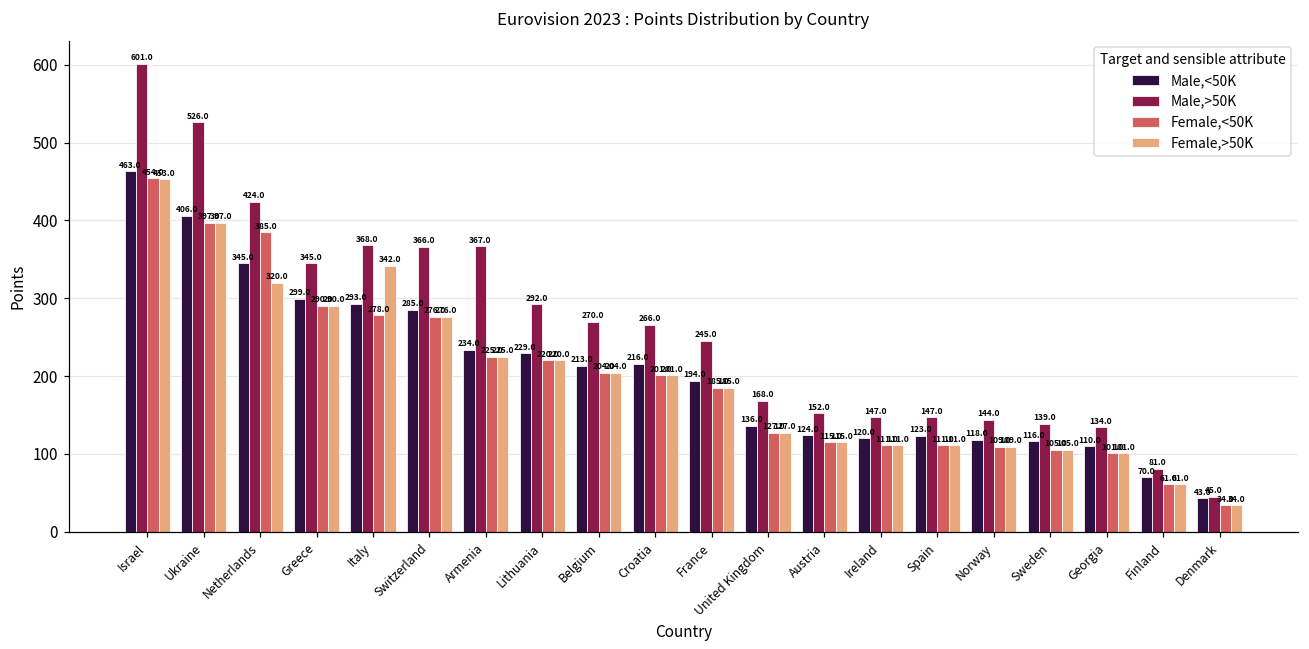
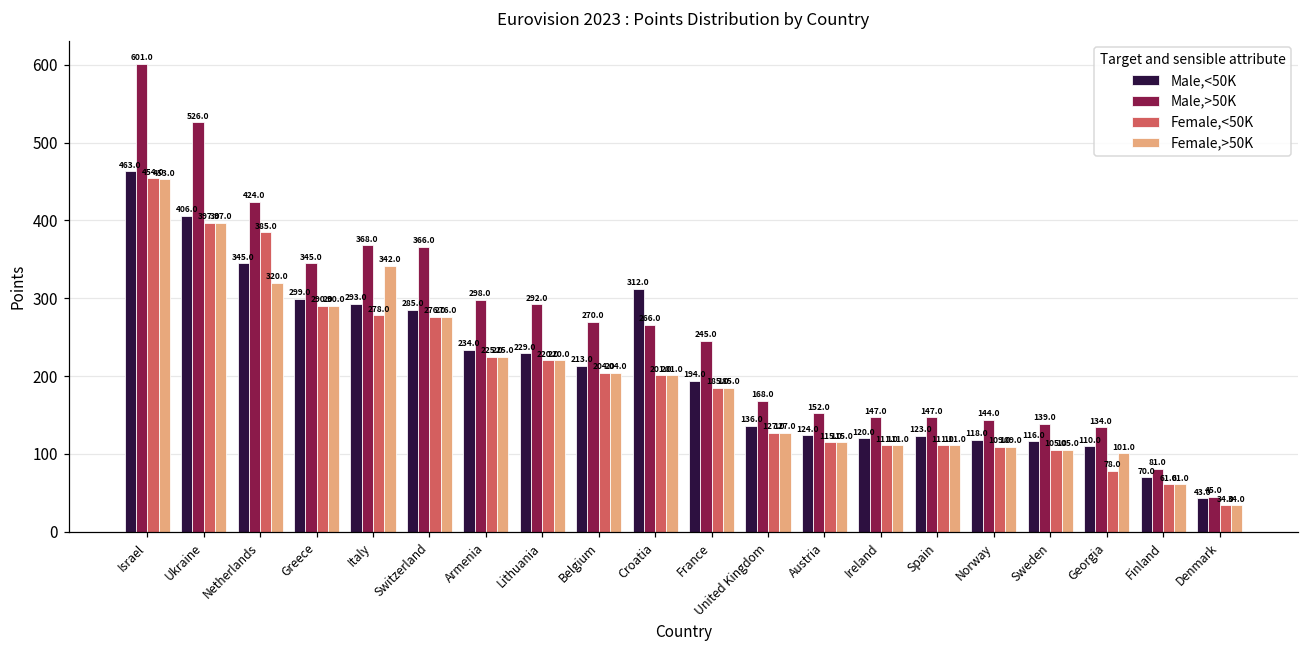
Male,>50K, Armenia: 367.0 -> 298.0
Male,<50K, Croatia: 216.0 -> 312.0
Female,<50K, Georgia: 101.0 -> 78.0
